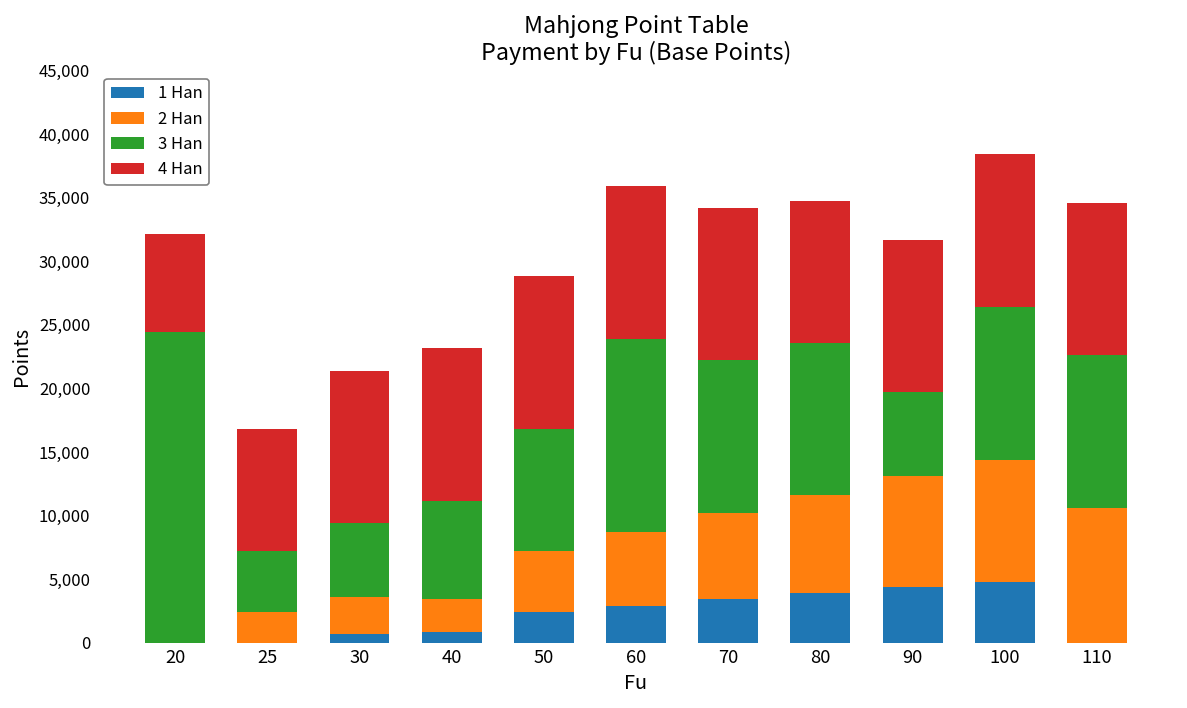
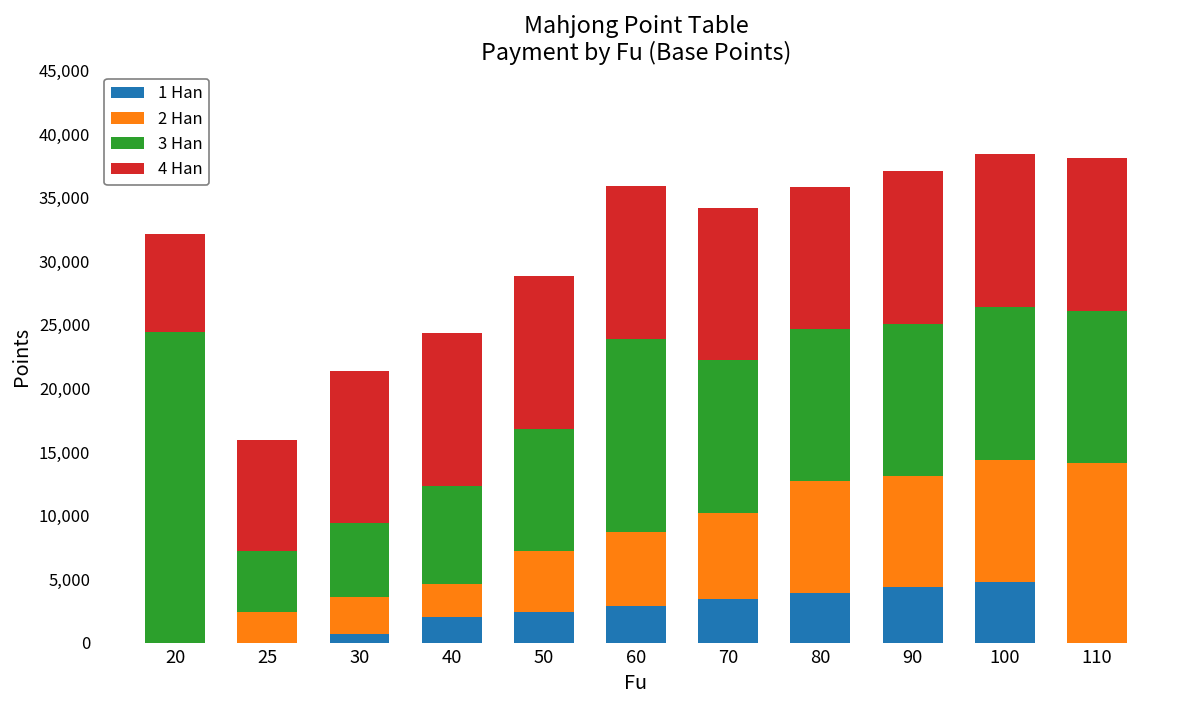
4 Han, 25: 9,600 -> 8,700
1 Han, 40: 800 -> 2,000
2 Han, 80: 7,700 -> 8,800
3 Han, 90: 6,600 -> 12,000
2 Han, 110: 10,600 -> 14,100
